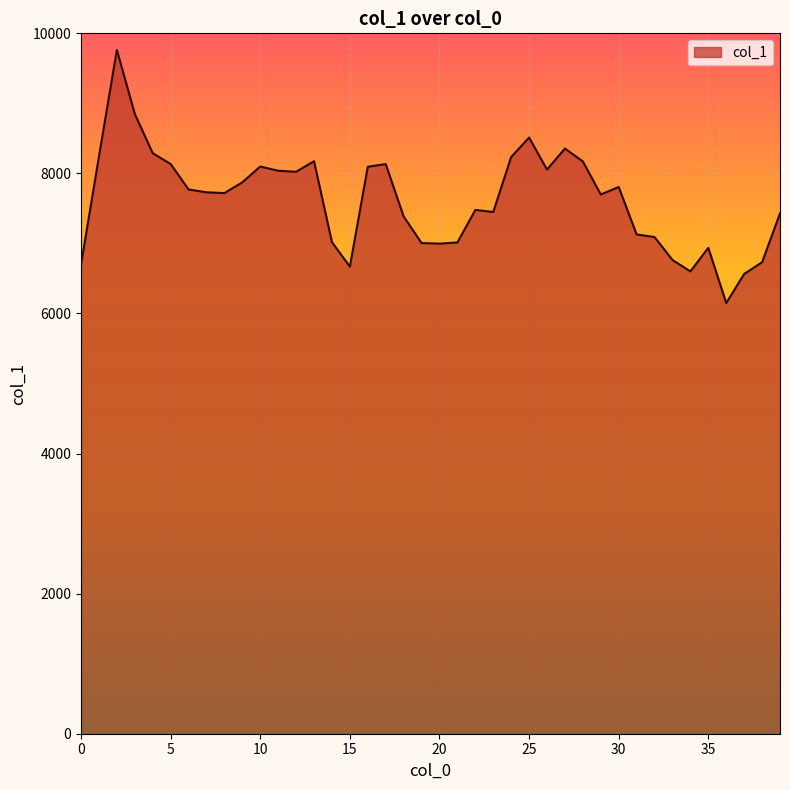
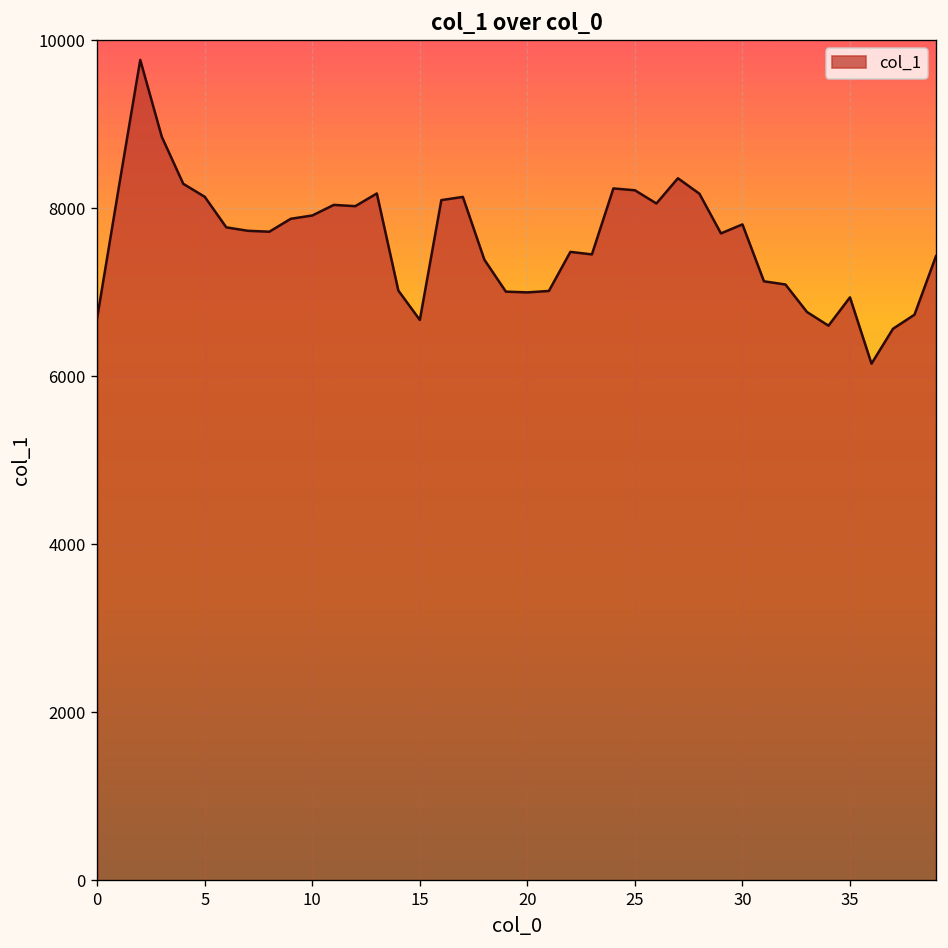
10: 8100 -> 7900
25: 8500 -> 8200
